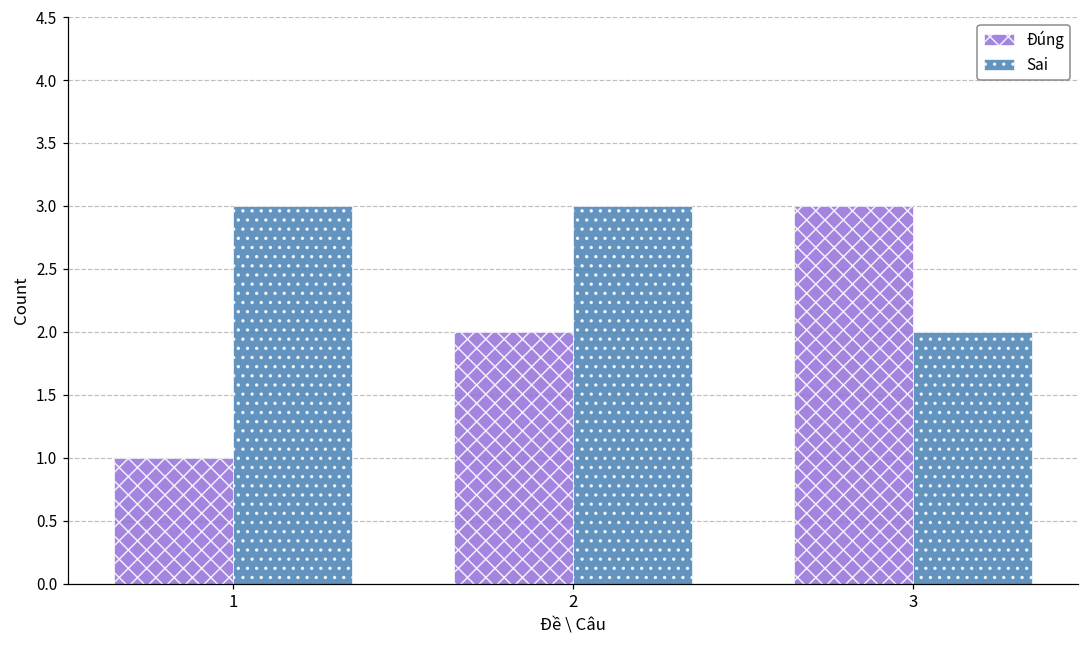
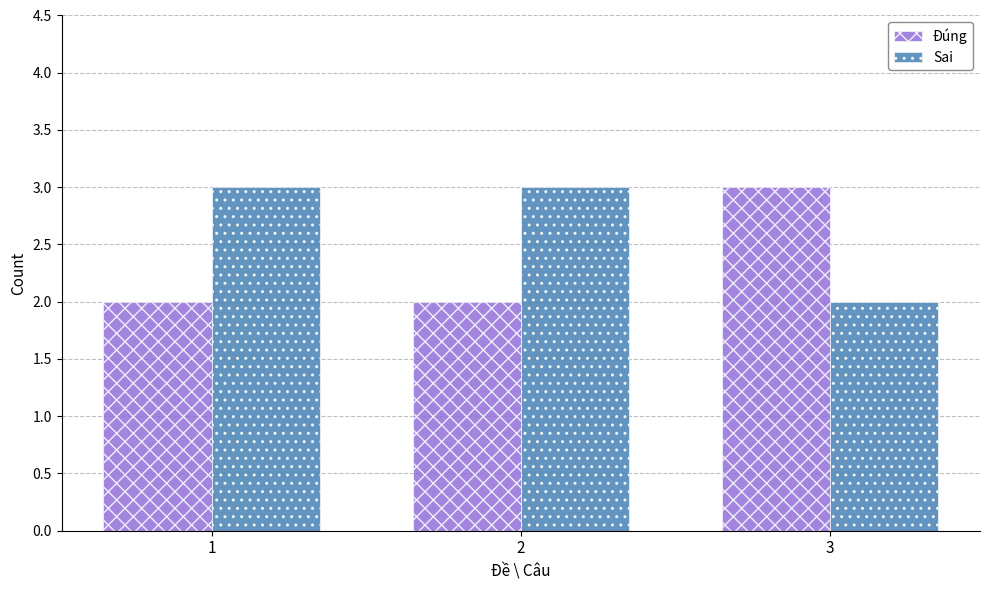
Đúng, 1: 1 -> 2
